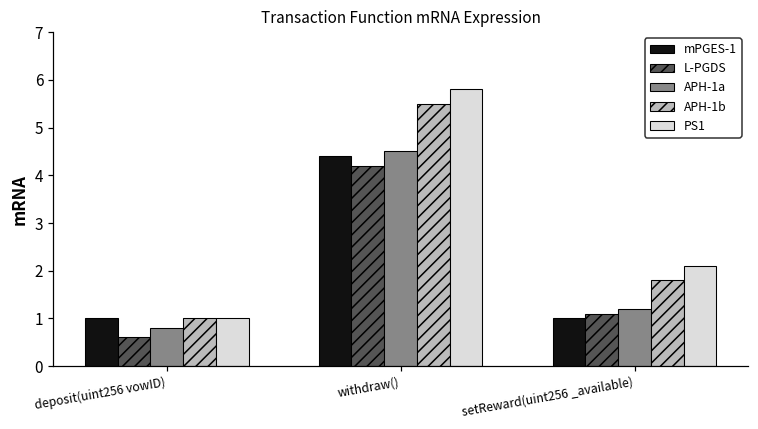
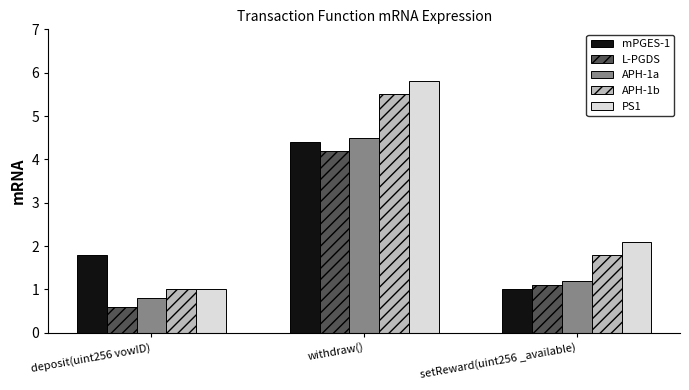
mPGES-1, deposit(uint256 vowID): 1.0 -> 1.8
